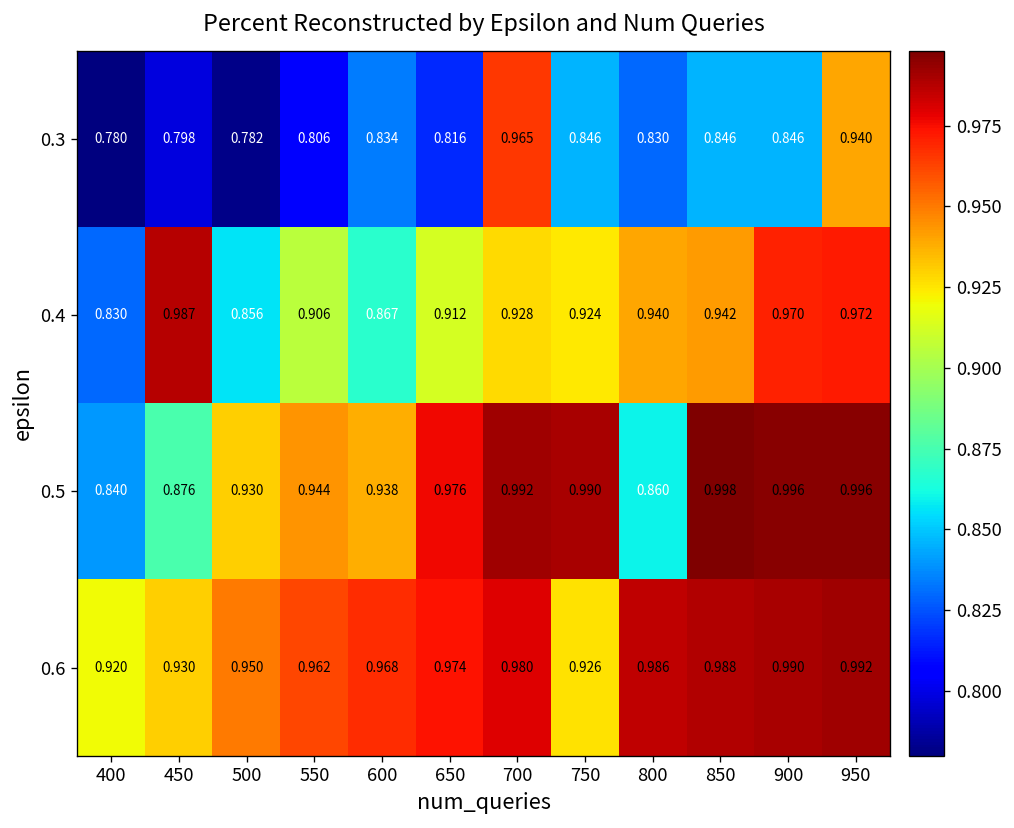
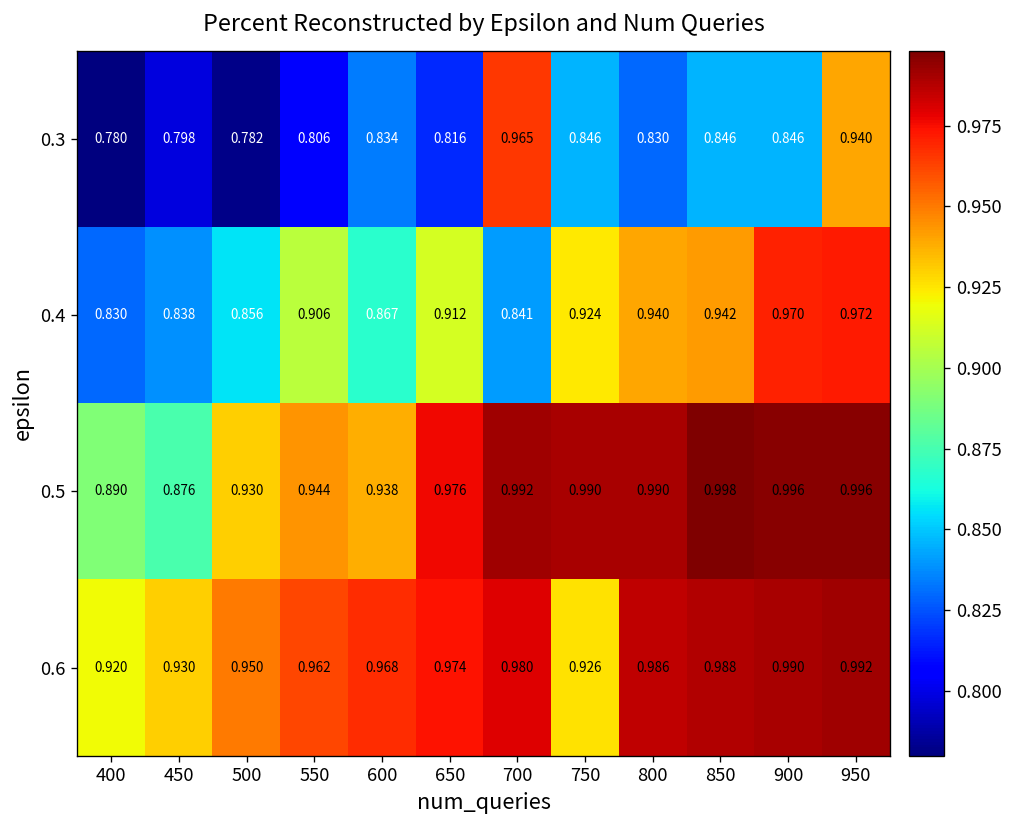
0.4, 450: 0.987 -> 0.838
0.4, 700: 0.928 -> 0.841
0.5, 400: 0.840 -> 0.890
0.5, 800: 0.860 -> 0.990
